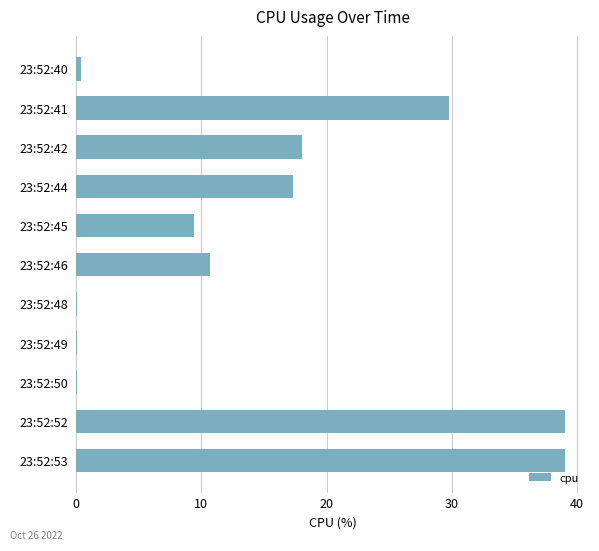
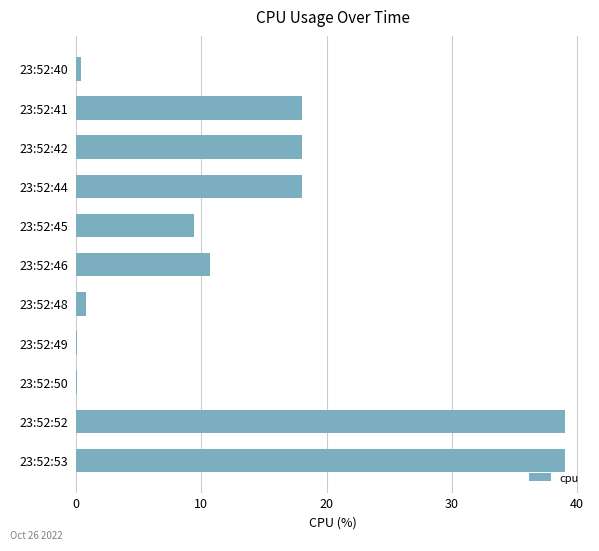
23:52:41: 29.8 -> 18.0
23:52:44: 17.3 -> 18.0
23:52:48: 0.1 -> 0.8
